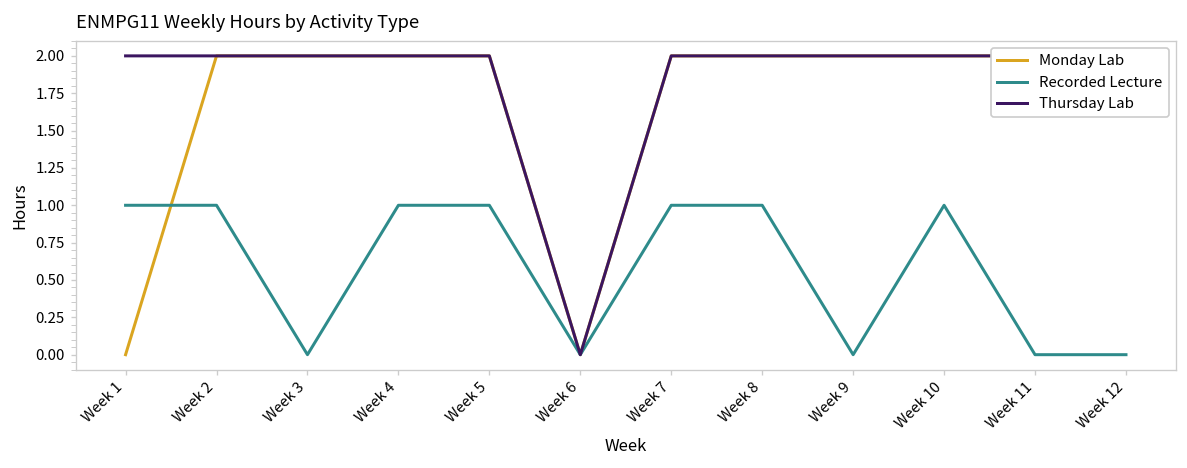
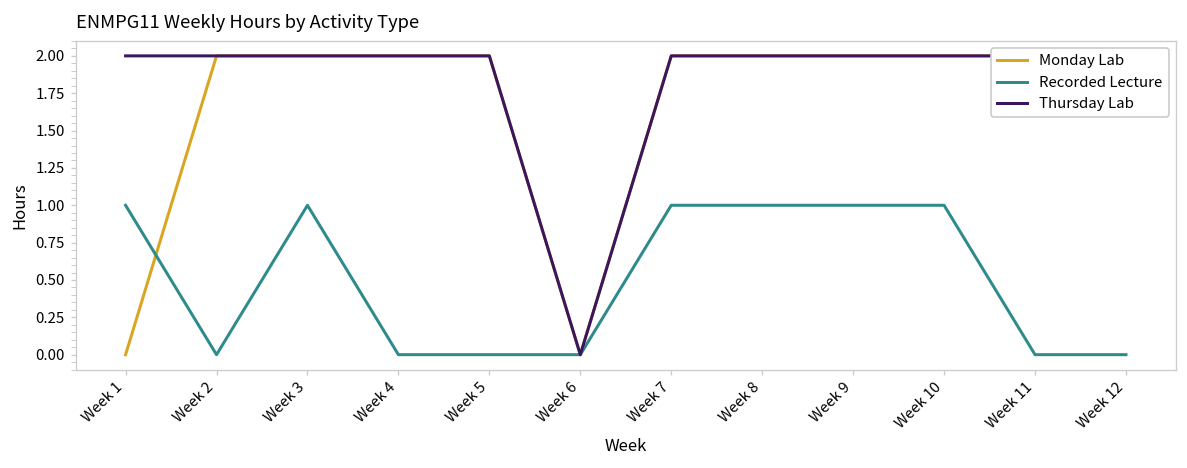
Recorded Lecture, Week 2: 1 -> 0
Recorded Lecture, Week 3: 0 -> 1
Recorded Lecture, Week 4: 1 -> 0
Recorded Lecture, Week 5: 1 -> 0
Recorded Lecture, Week 9: 0 -> 1
